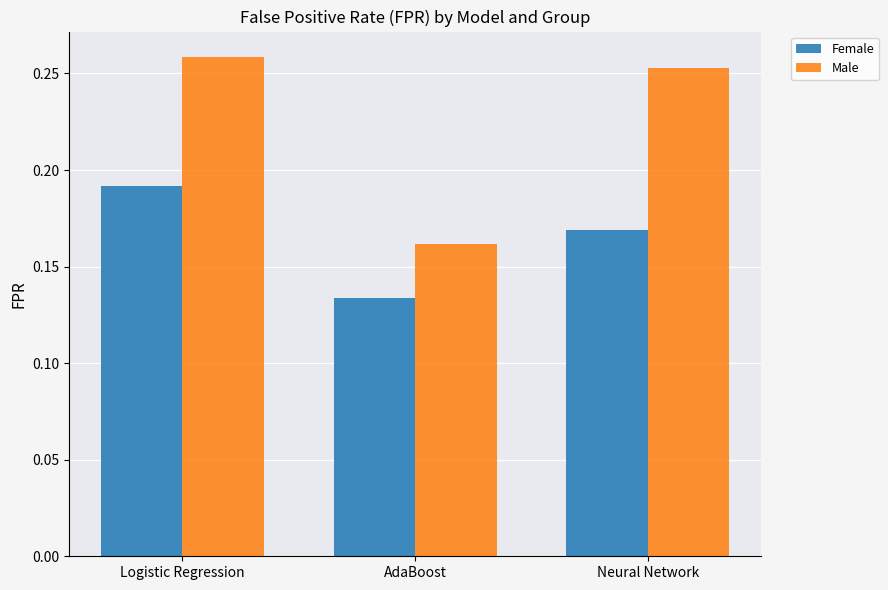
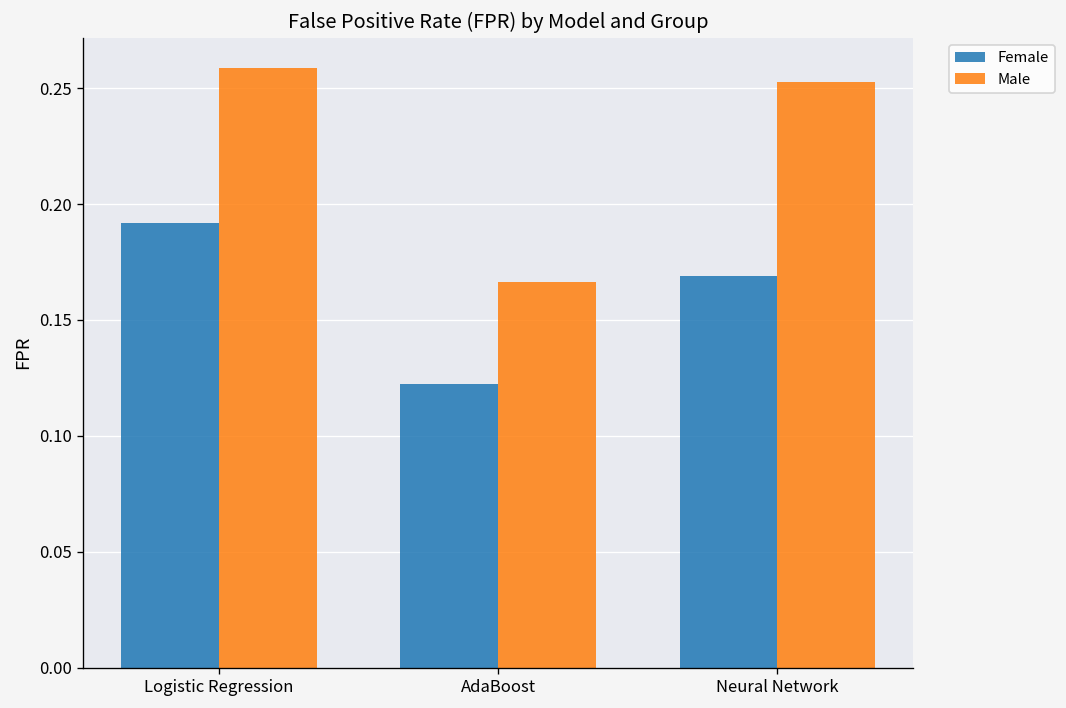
Female, AdaBoost: 0.134 -> 0.123
Male, AdaBoost: 0.162 -> 0.166
